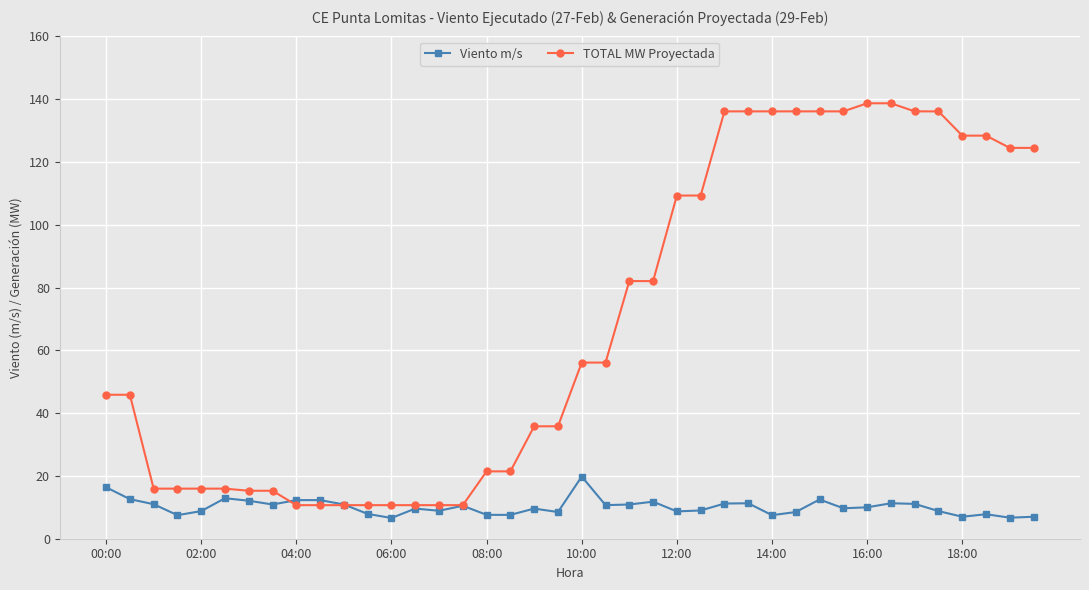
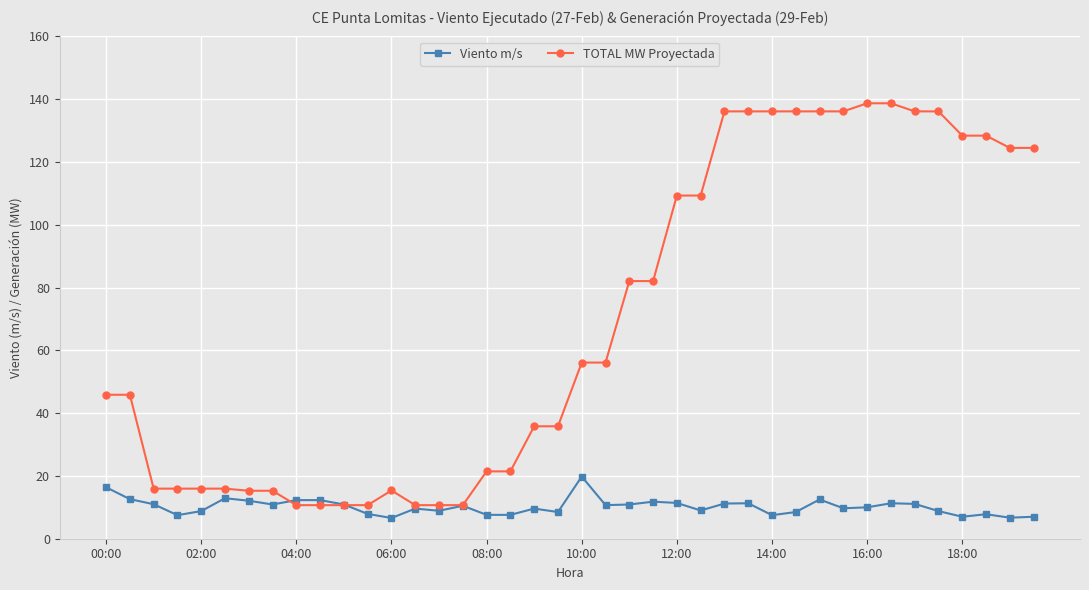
TOTAL MW Proyectada, 06:00: 11 -> 15
Viento m/s, 12:00: 9 -> 11
